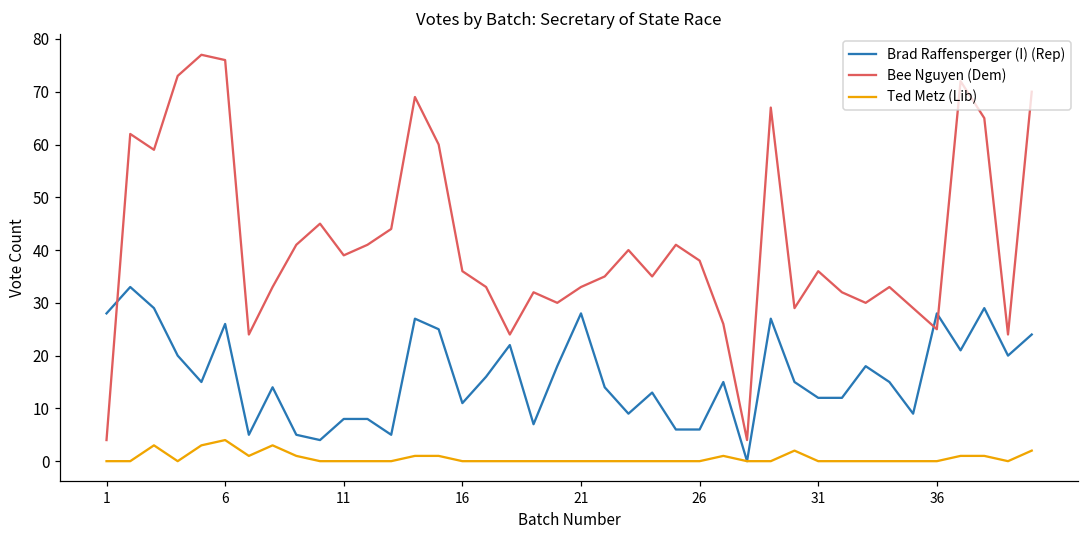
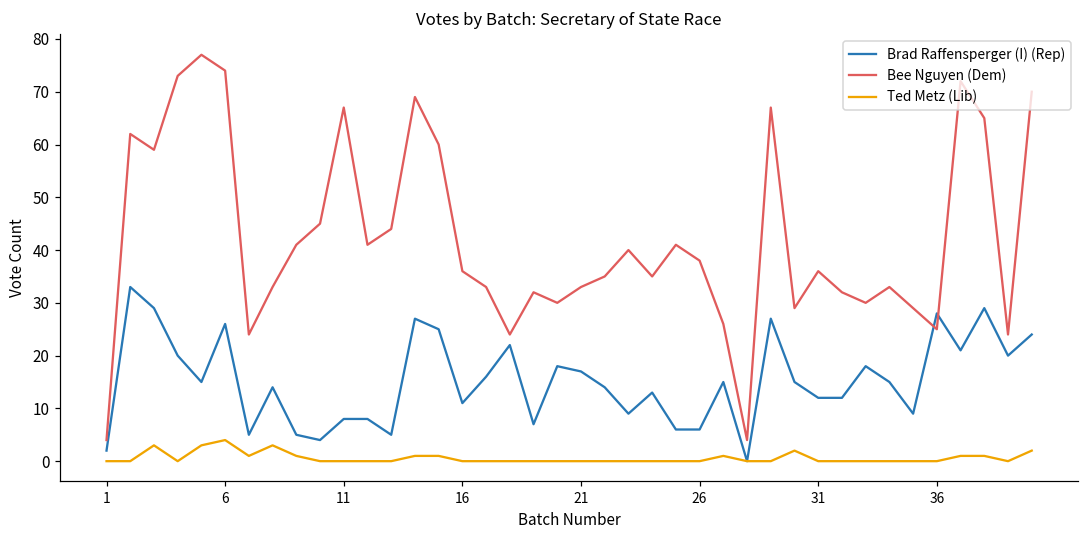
Brad Raffensperger (I) (Rep), 1: 28 -> 2
Bee Nguyen (Dem), 6: 76 -> 74
Bee Nguyen (Dem), 11: 39 -> 67
Brad Raffensperger (I) (Rep), 21: 28 -> 17
